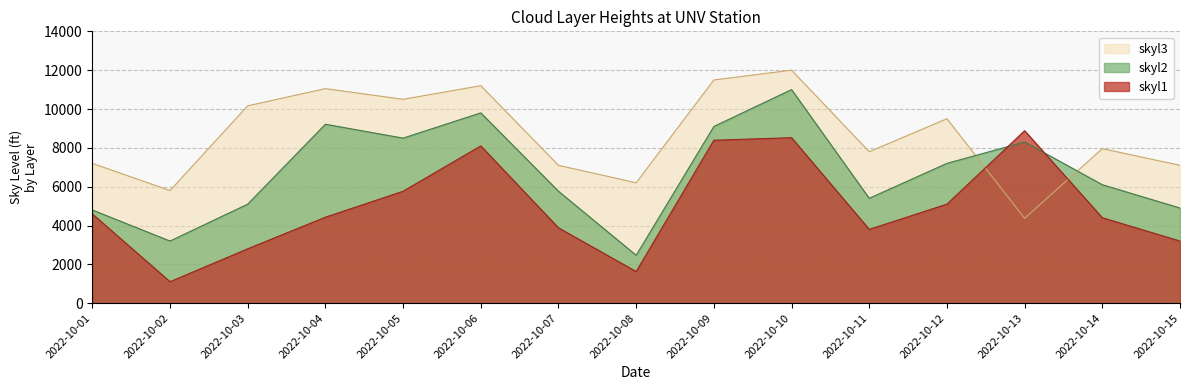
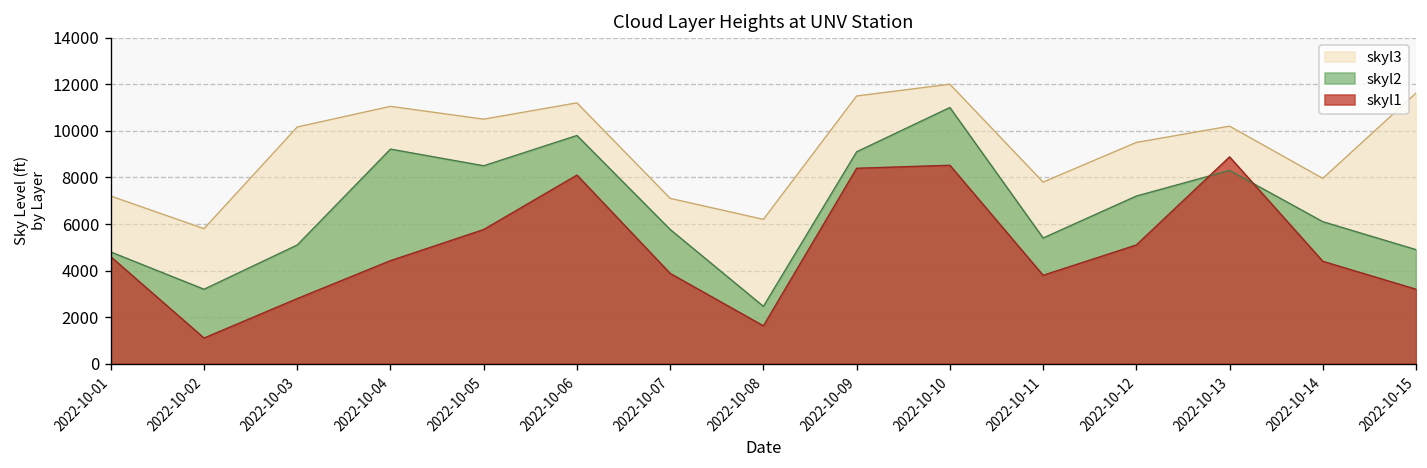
skyl3, 2022-10-13: 4400 -> 10200
skyl3, 2022-10-15: 7100 -> 11600
